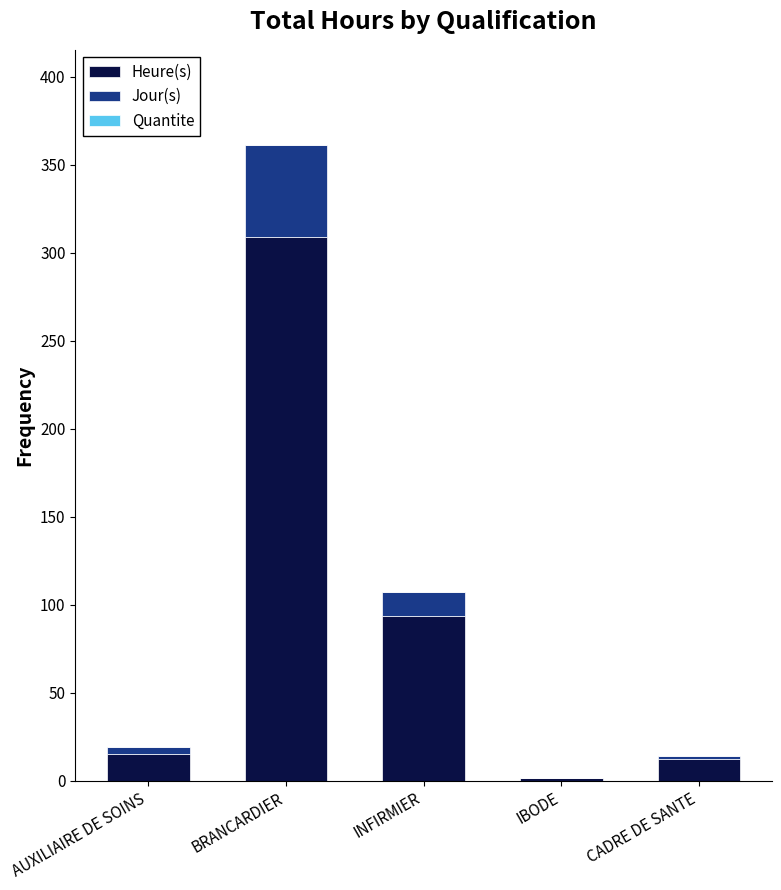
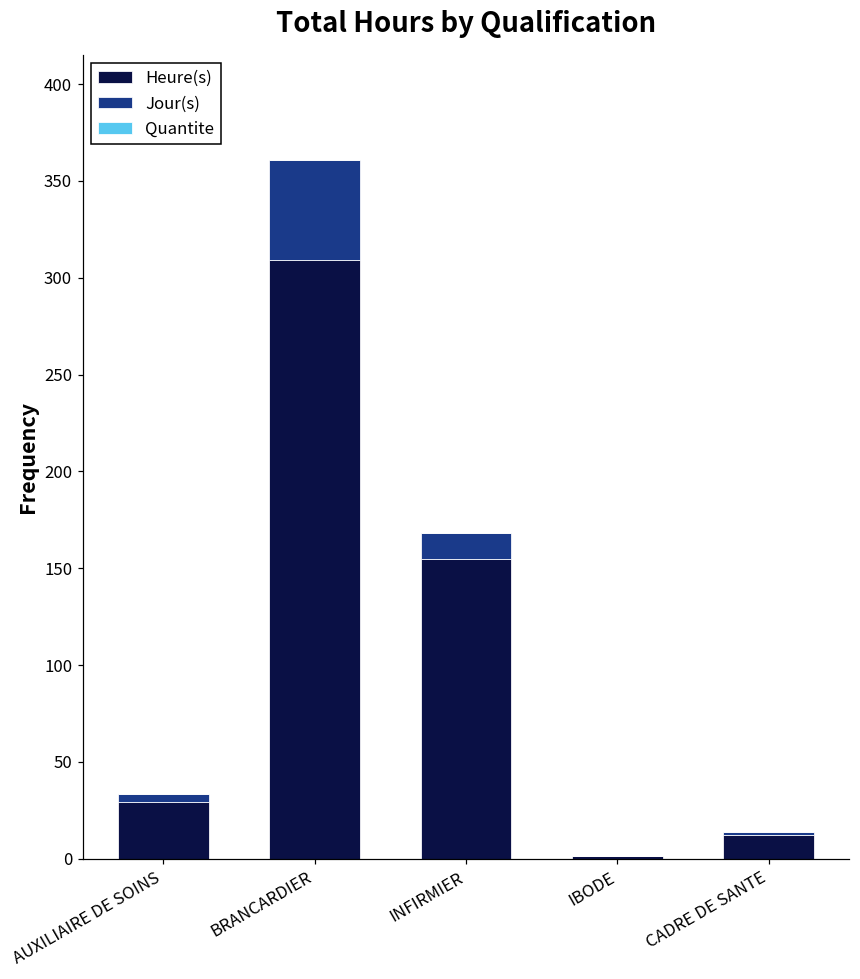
Heure(s), AUXILIAIRE DE SOINS: 15 -> 29
Heure(s), INFIRMIER: 94 -> 155
